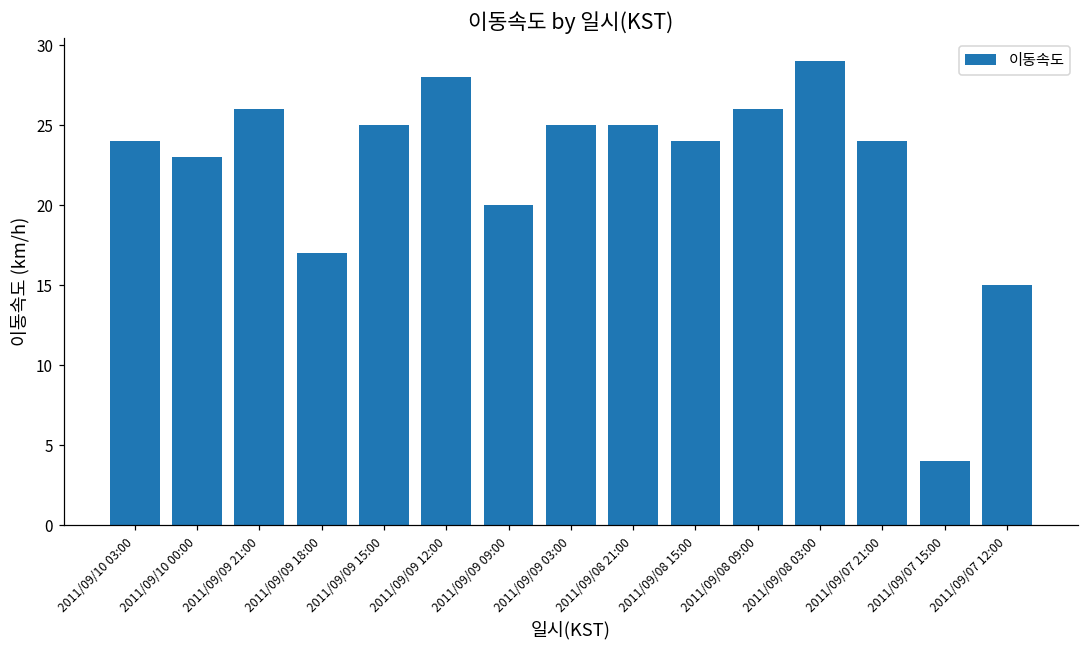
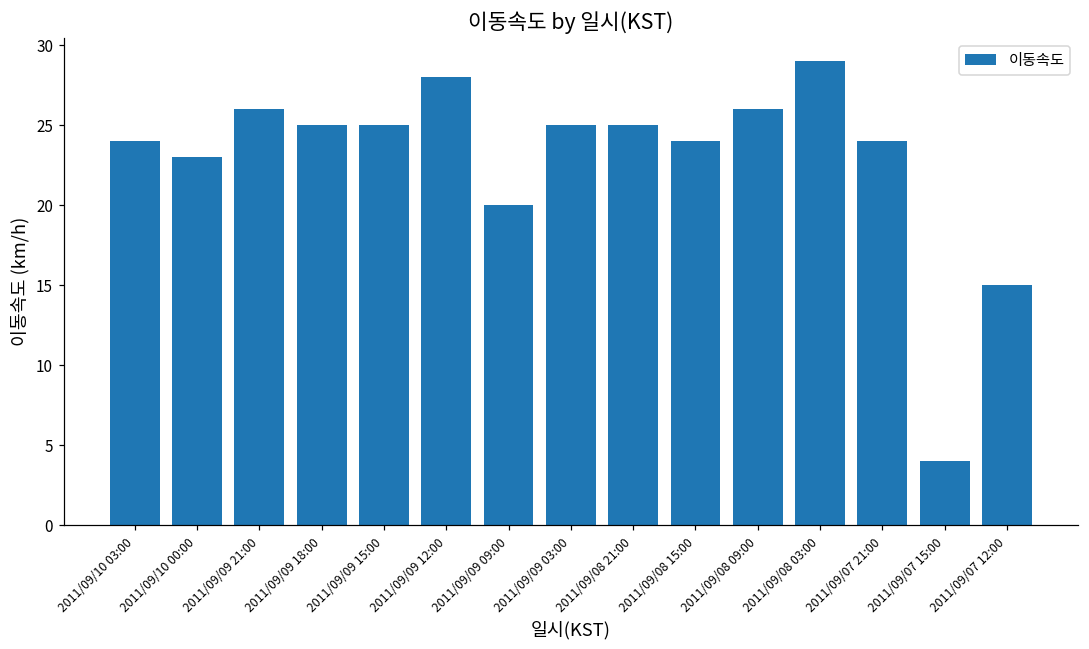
2011/09/09 18:00: 17 -> 25
